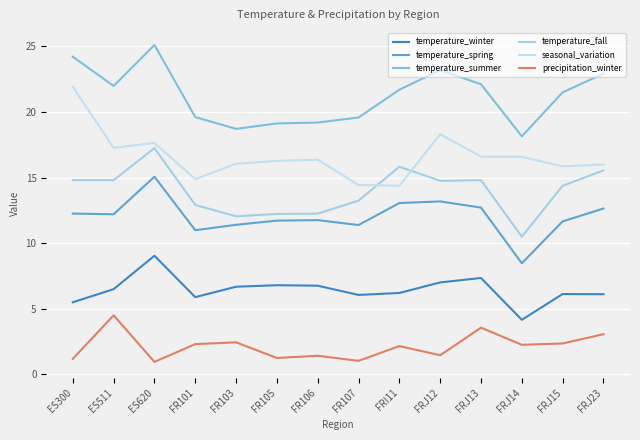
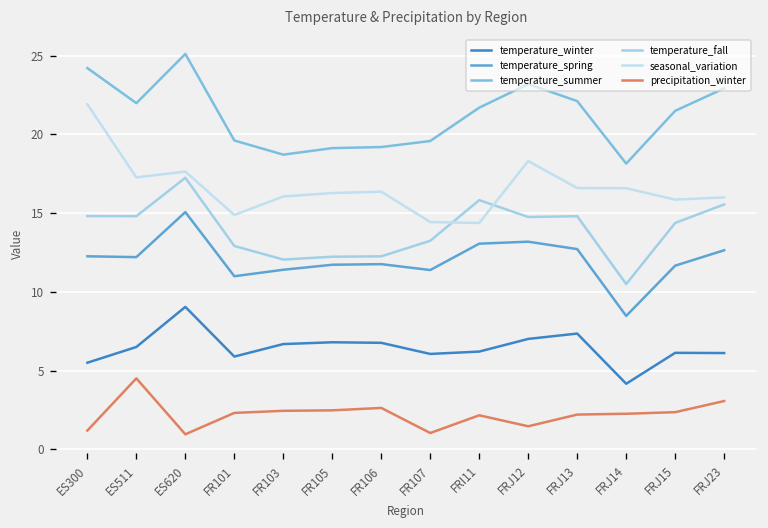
precipitation_winter, FR105: 1.3 -> 2.5
precipitation_winter, FR106: 1.4 -> 2.6
precipitation_winter, FRJ13: 3.6 -> 2.2
